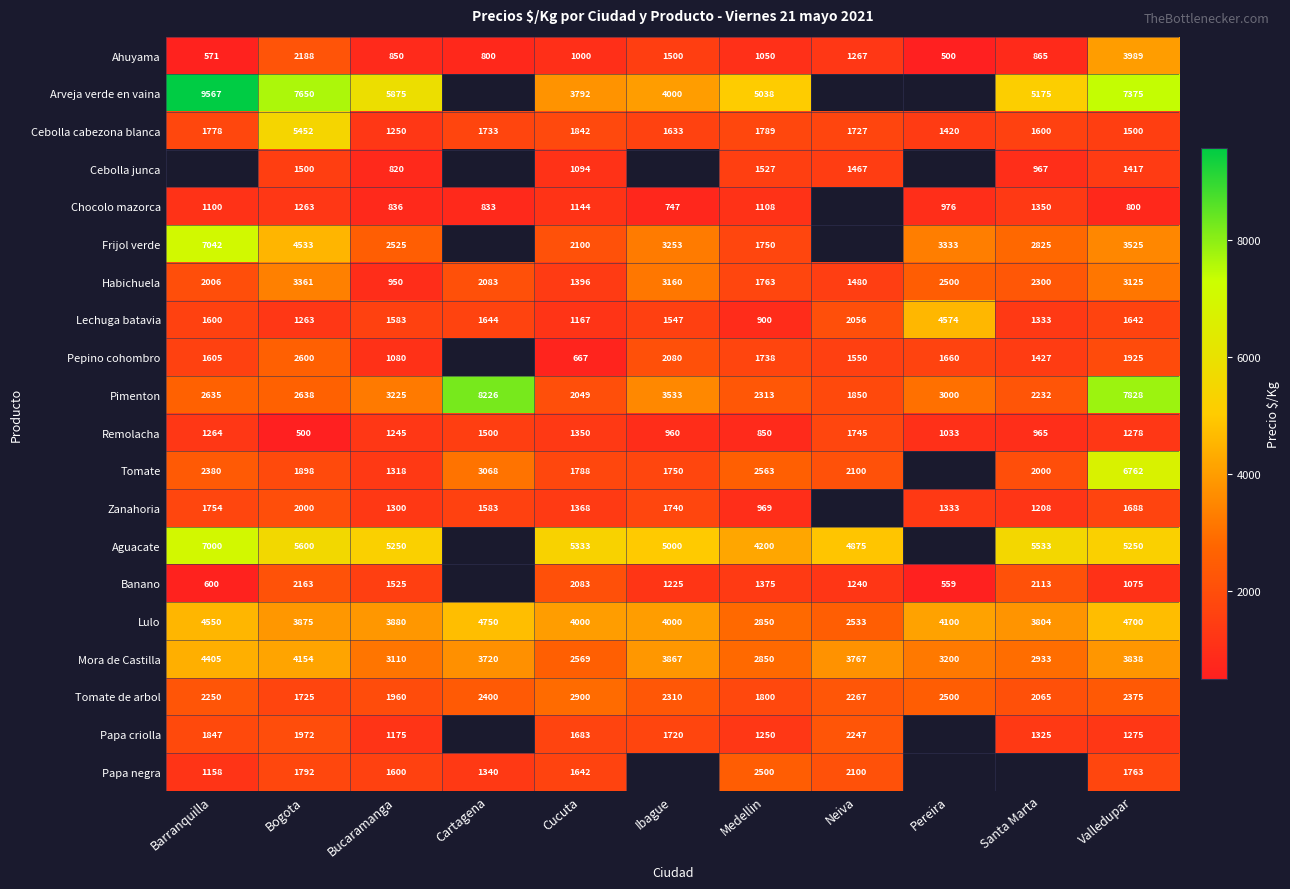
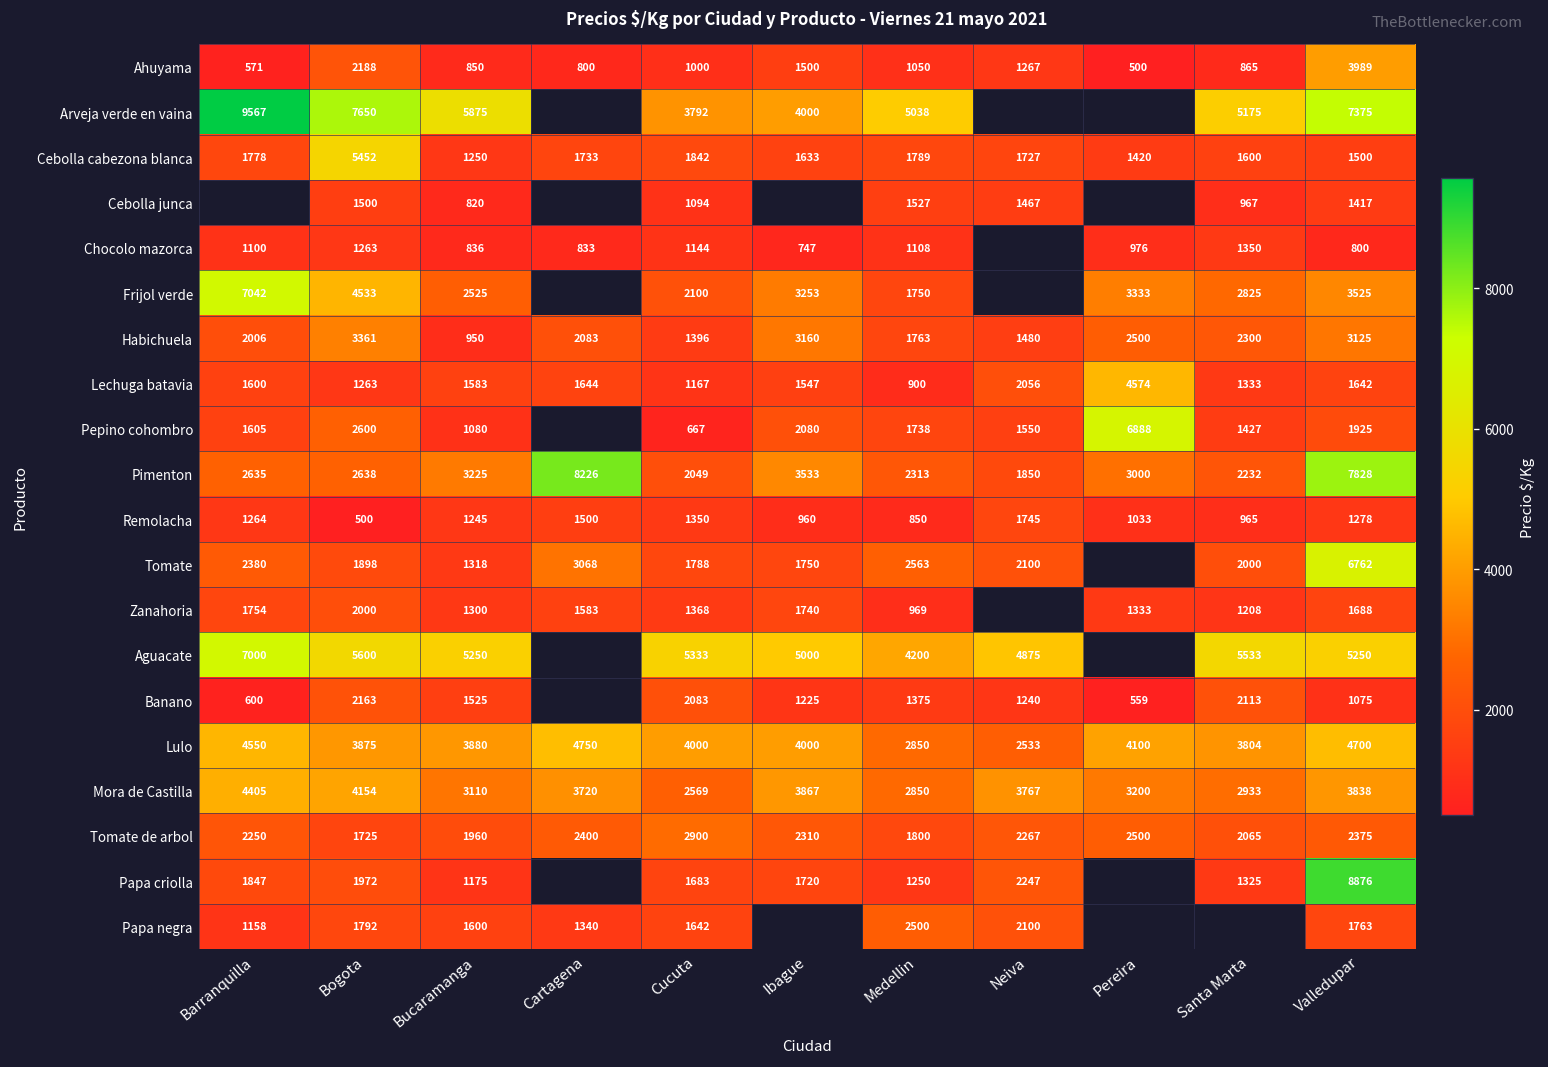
Pepino cohombro, Pereira: 1660 -> 6888
Papa criolla, Valledupar: 1275 -> 8876
